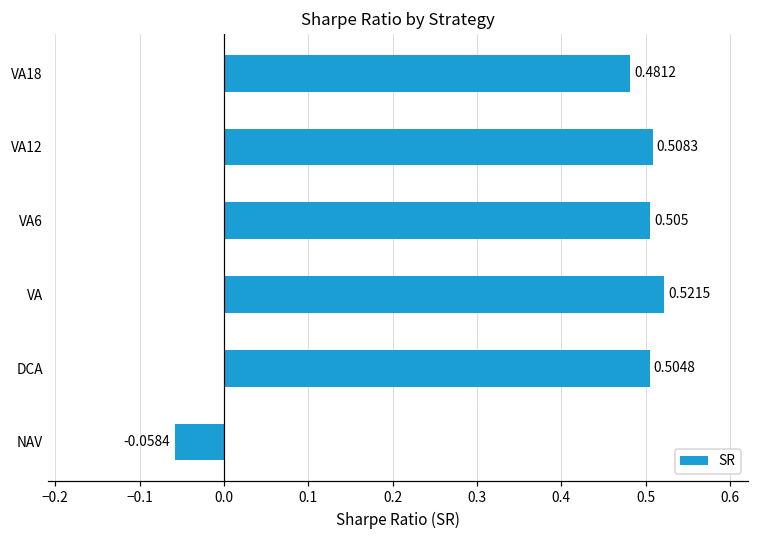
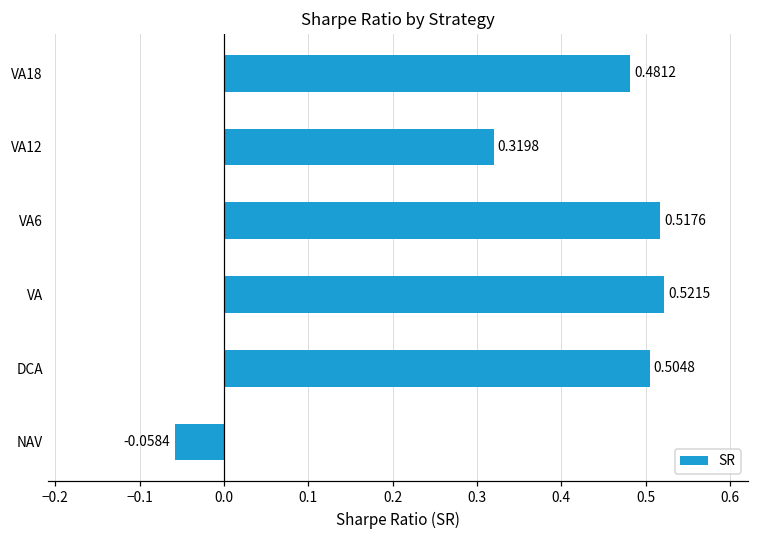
VA12: 0.5083 -> 0.3198
VA6: 0.505 -> 0.5176
